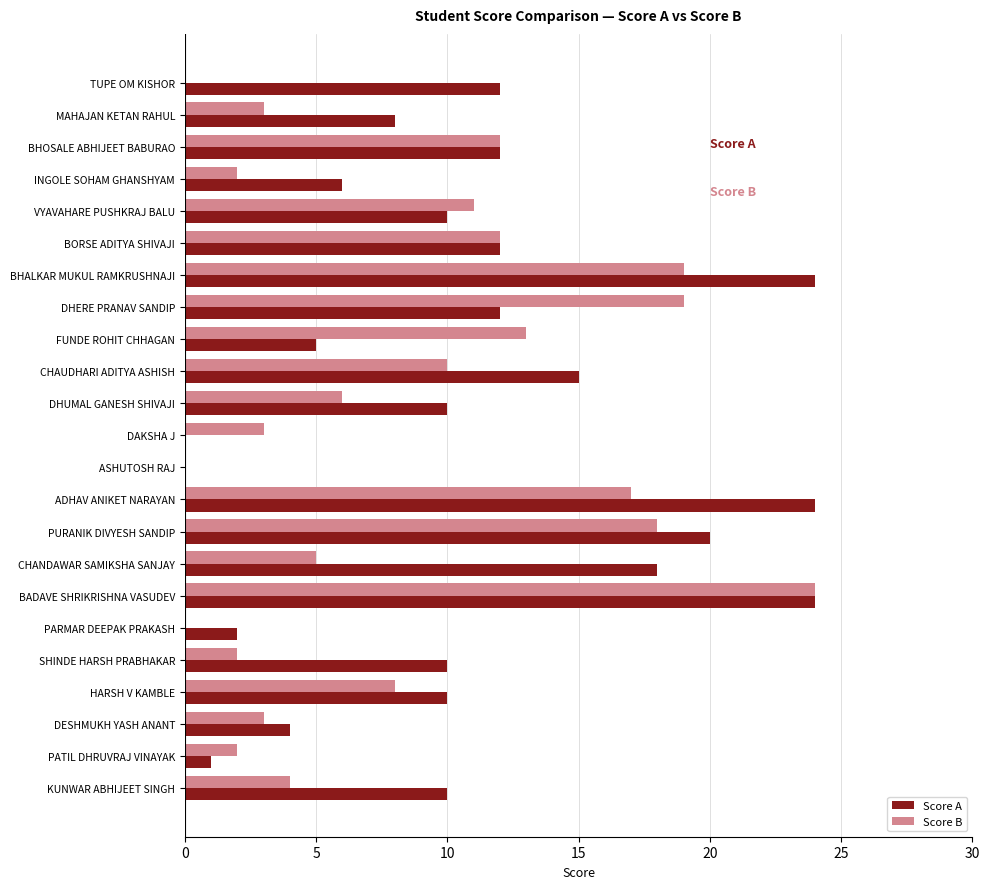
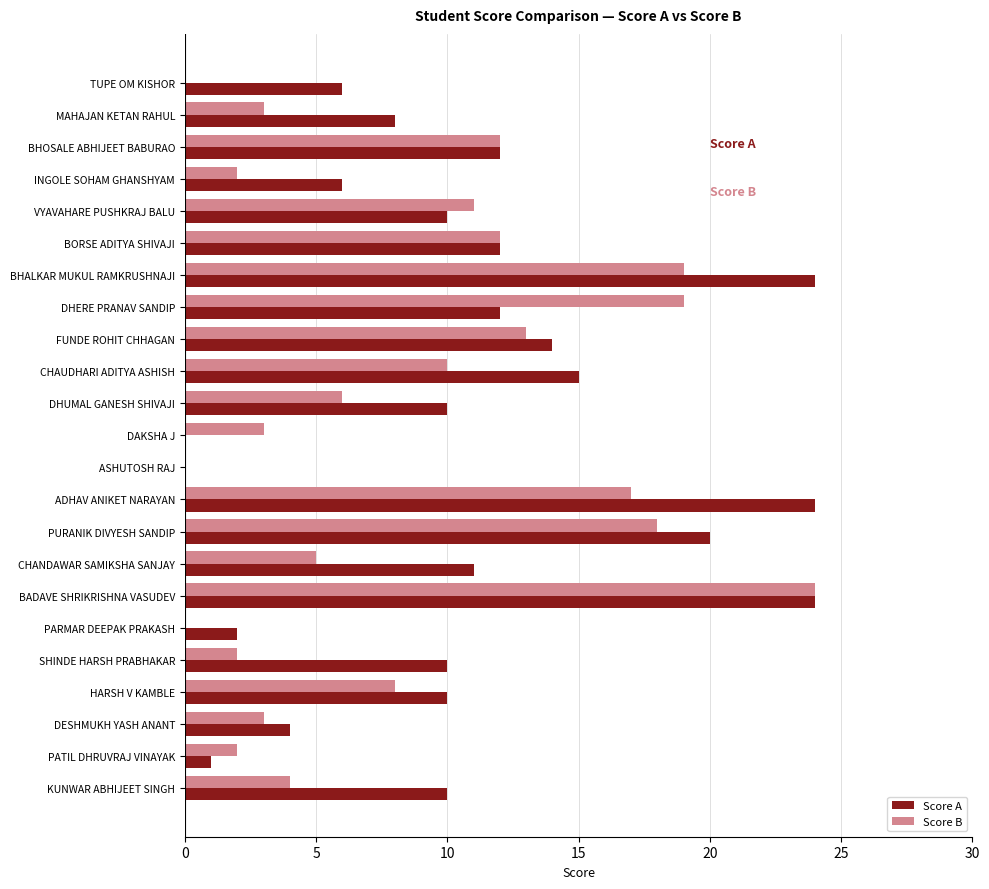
Score A, TUPE OM KISHOR: 12 -> 6
Score A, FUNDE ROHIT CHHAGAN: 5 -> 14
Score A, CHANDAWAR SAMIKSHA SANJAY: 18 -> 11
